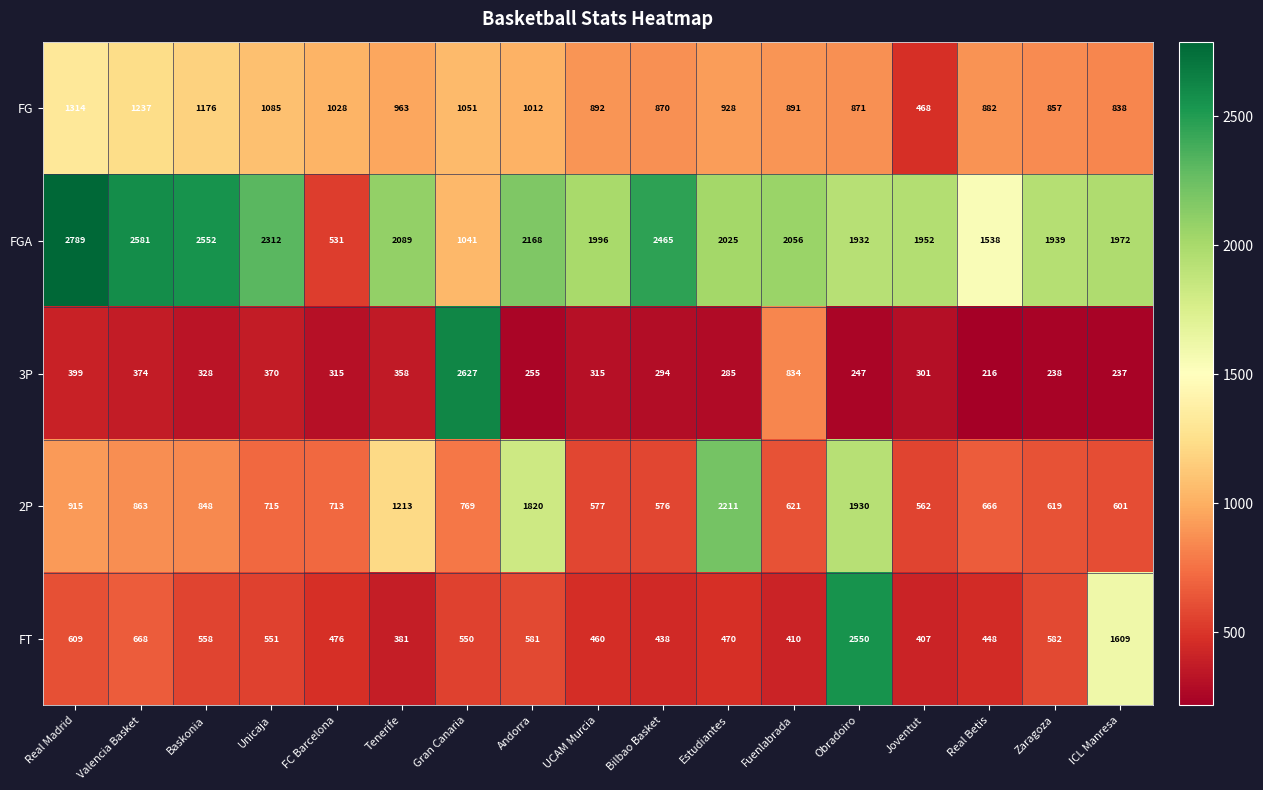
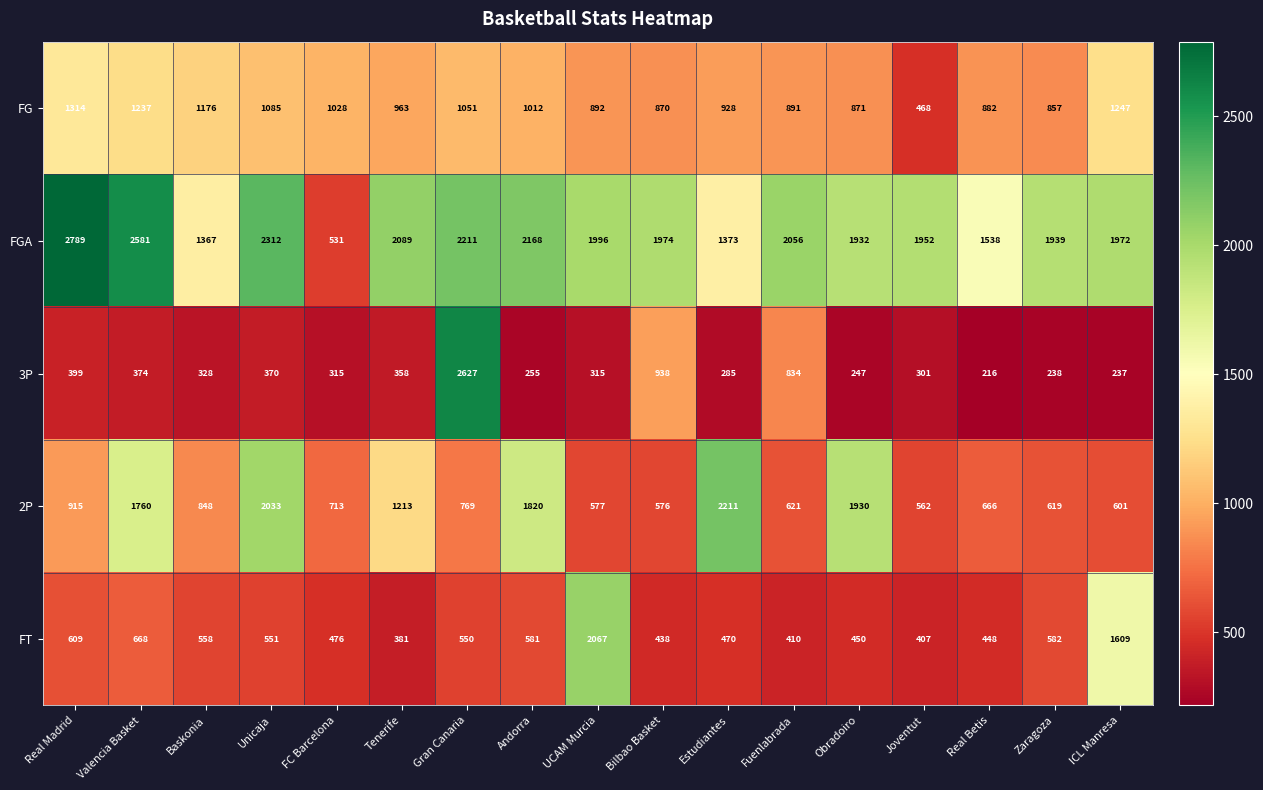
FG, ICL Manresa: 838 -> 1247
FGA, Baskonia: 2552 -> 1367
FGA, Gran Canaria: 1041 -> 2211
FGA, Bilbao Basket: 2465 -> 1974
FGA, Estudiantes: 2025 -> 1373
3P, Bilbao Basket: 294 -> 938
2P, Valencia Basket: 863 -> 1760
2P, Unicaja: 715 -> 2033
FT, UCAM Murcia: 460 -> 2067
FT, Obradoiro: 2550 -> 450
